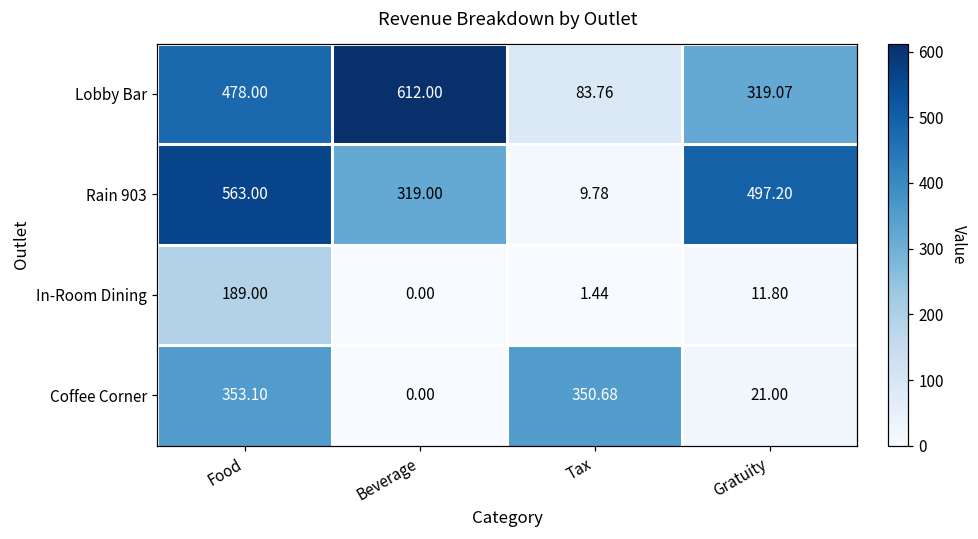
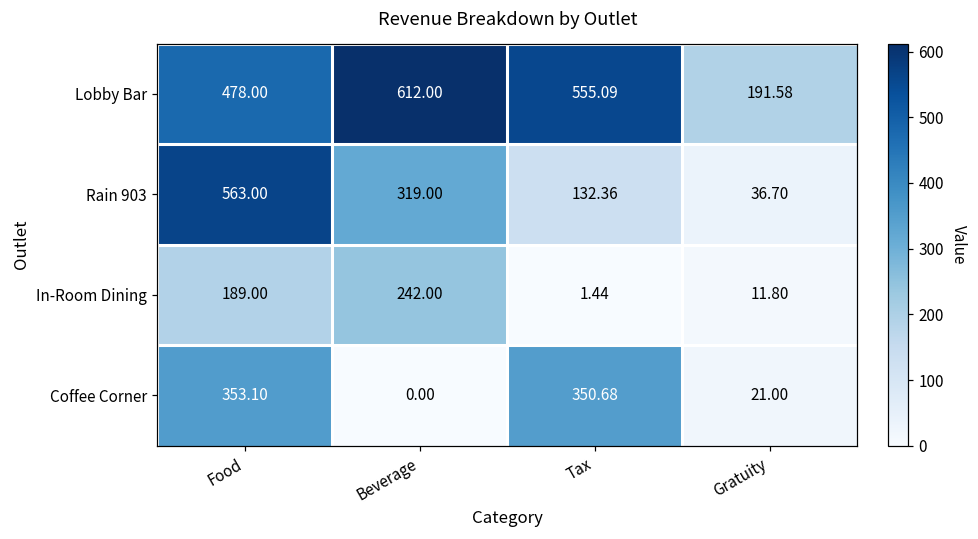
Lobby Bar, Tax: 83.76 -> 555.09
Lobby Bar, Gratuity: 319.07 -> 191.58
Rain 903, Tax: 9.78 -> 132.36
Rain 903, Gratuity: 497.20 -> 36.70
In-Room Dining, Beverage: 0.00 -> 242.00
